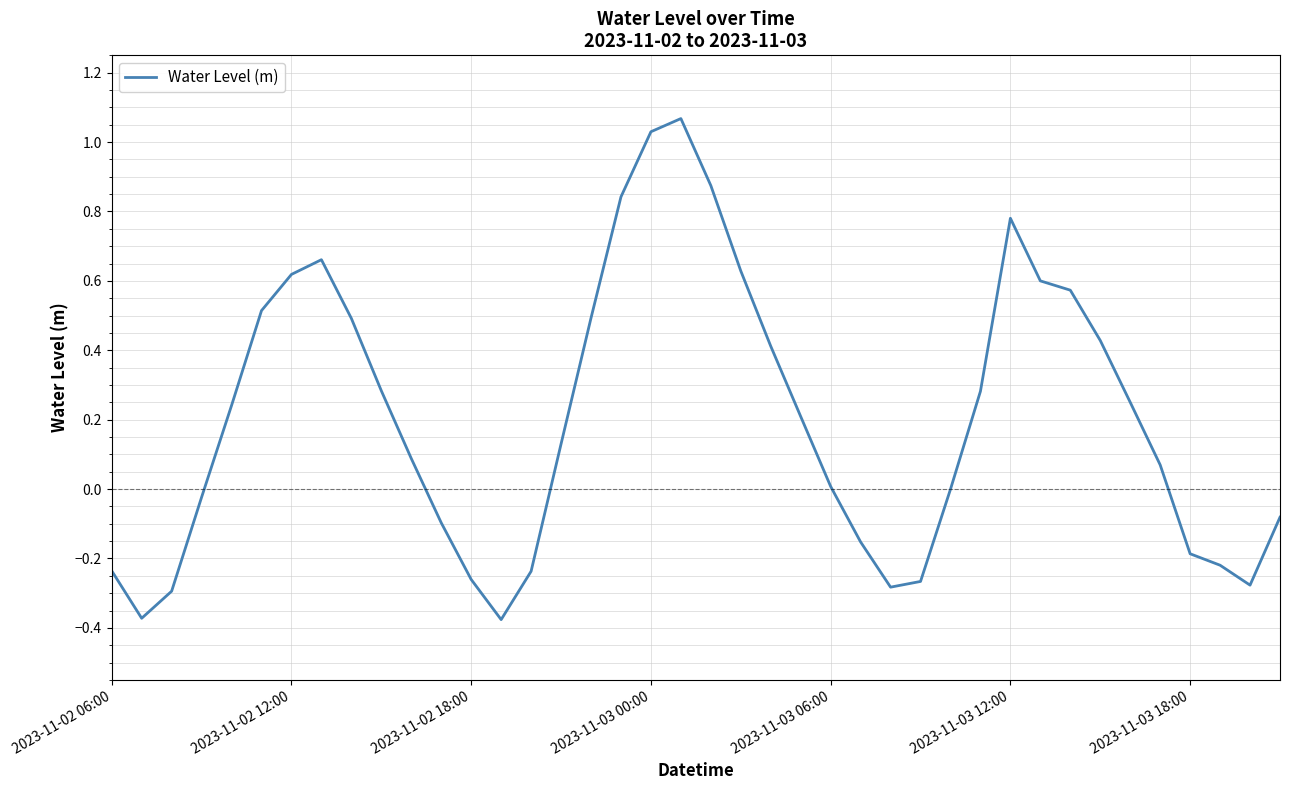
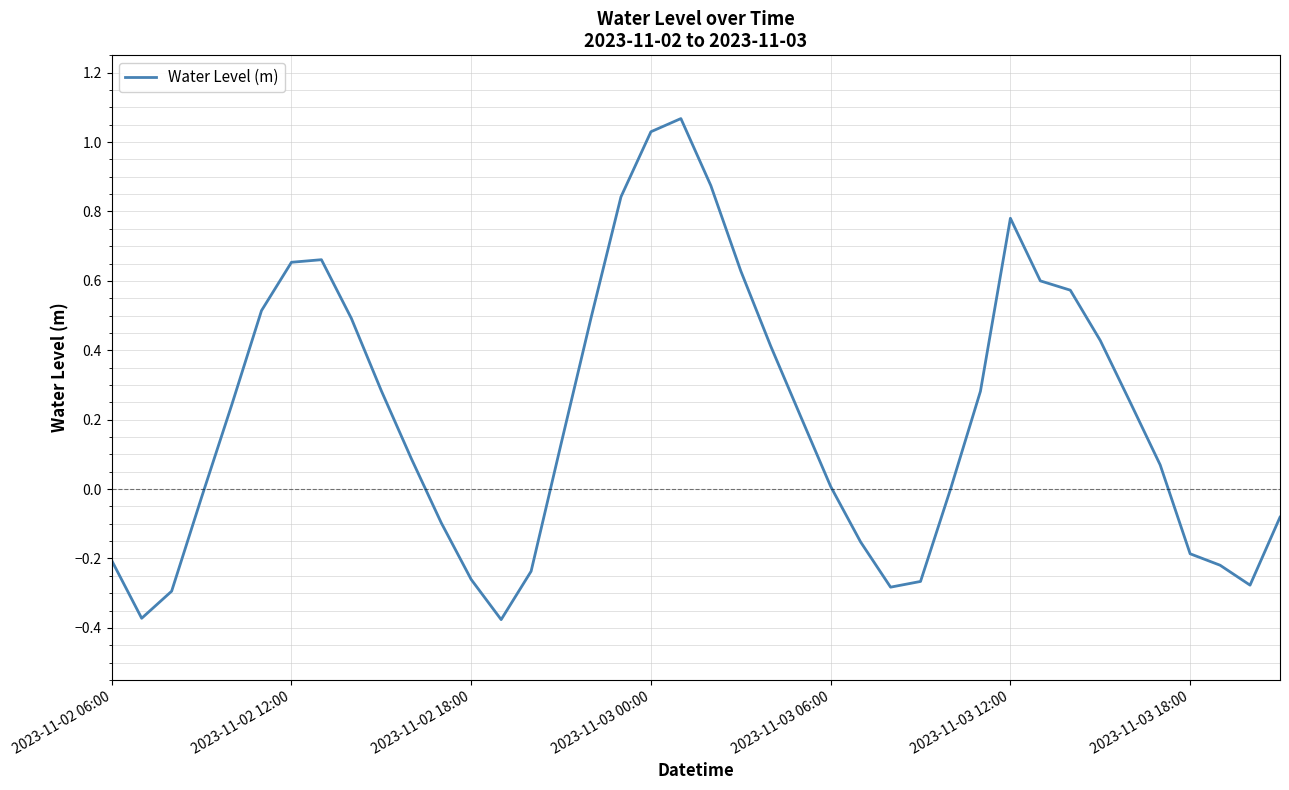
2023-11-02 06:00: -0.24 -> -0.21
2023-11-02 12:00: 0.62 -> 0.65
